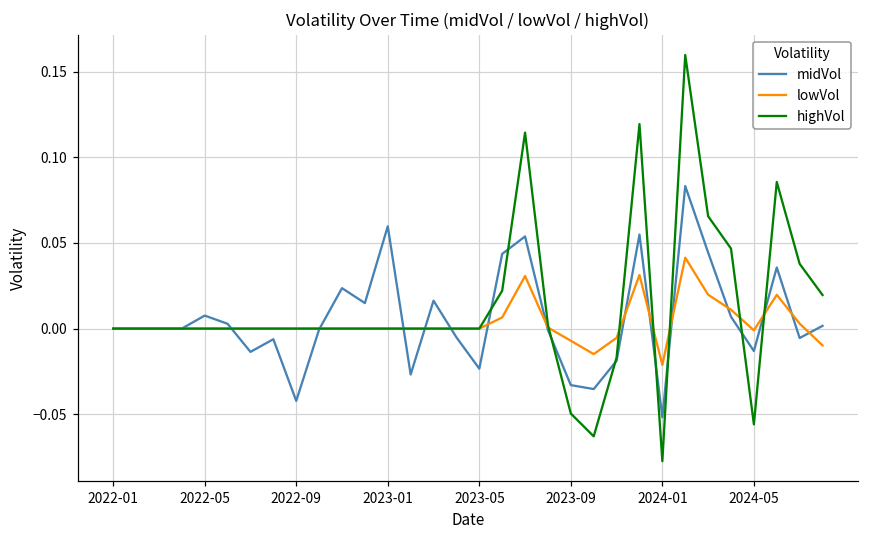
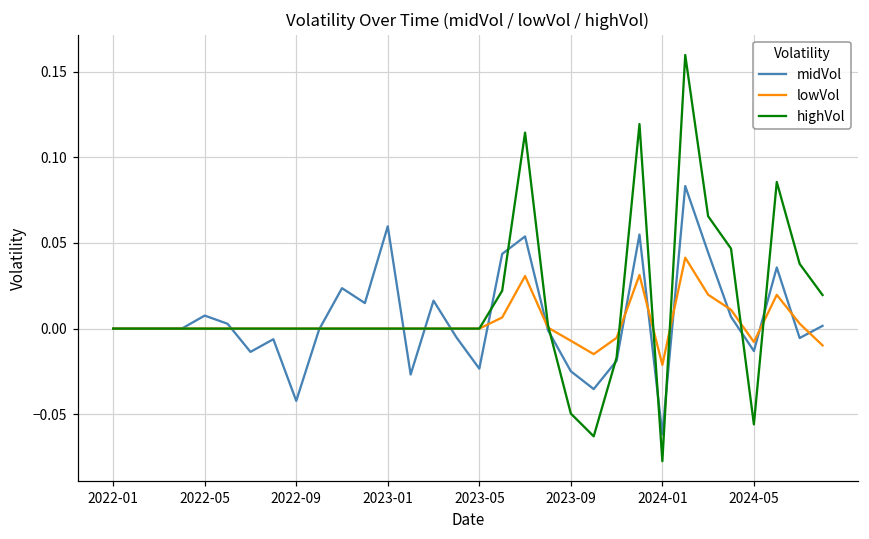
midVol, 2023-09: -0.033 -> -0.025
midVol, 2024-01: -0.052 -> -0.062
lowVol, 2024-05: -0.001 -> -0.008
